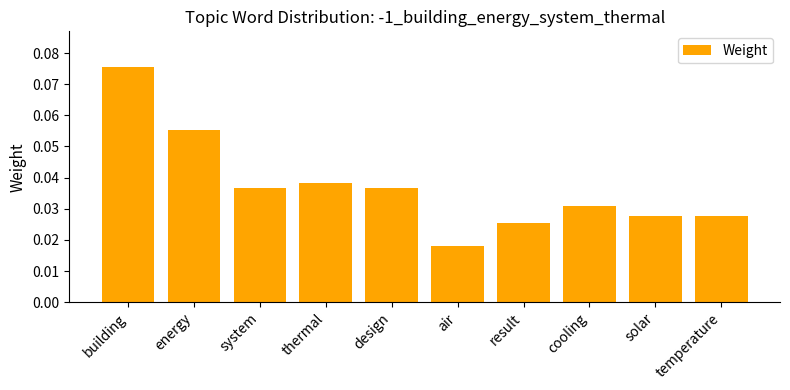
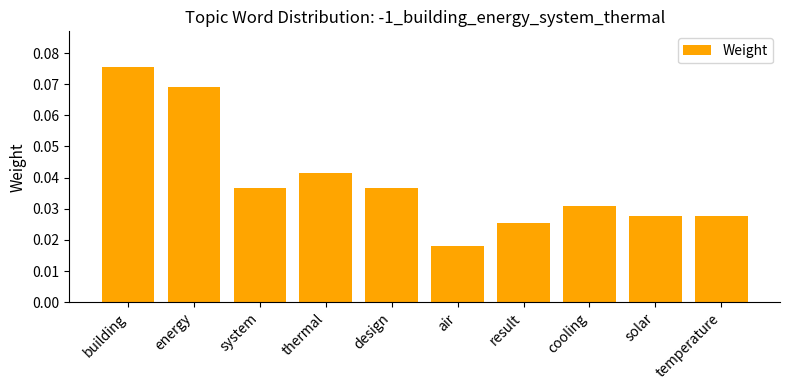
energy: 0.055 -> 0.069
thermal: 0.038 -> 0.041
